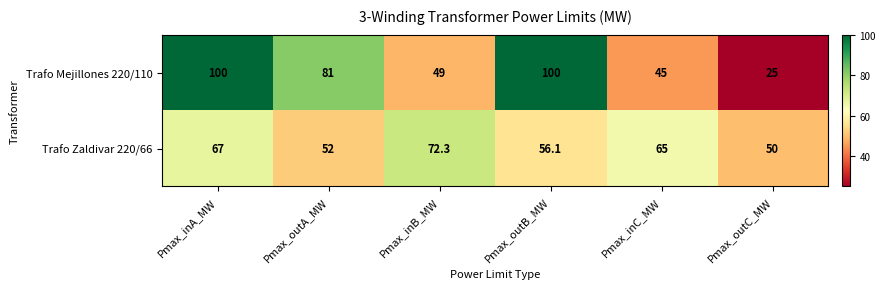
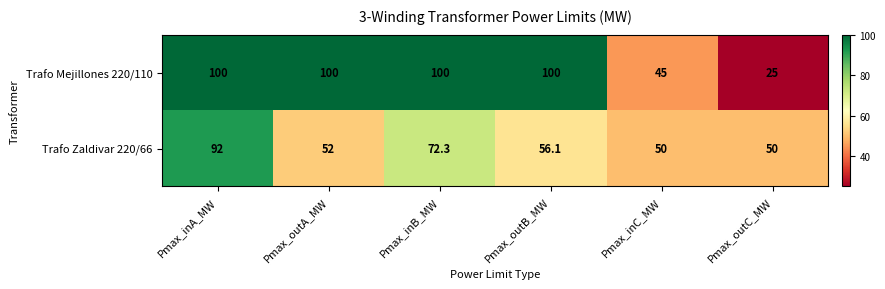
Trafo Mejillones 220/110, Pmax_outA_MW: 81 -> 100
Trafo Mejillones 220/110, Pmax_inB_MW: 49 -> 100
Trafo Zaldivar 220/66, Pmax_inA_MW: 67 -> 92
Trafo Zaldivar 220/66, Pmax_inC_MW: 65 -> 50
